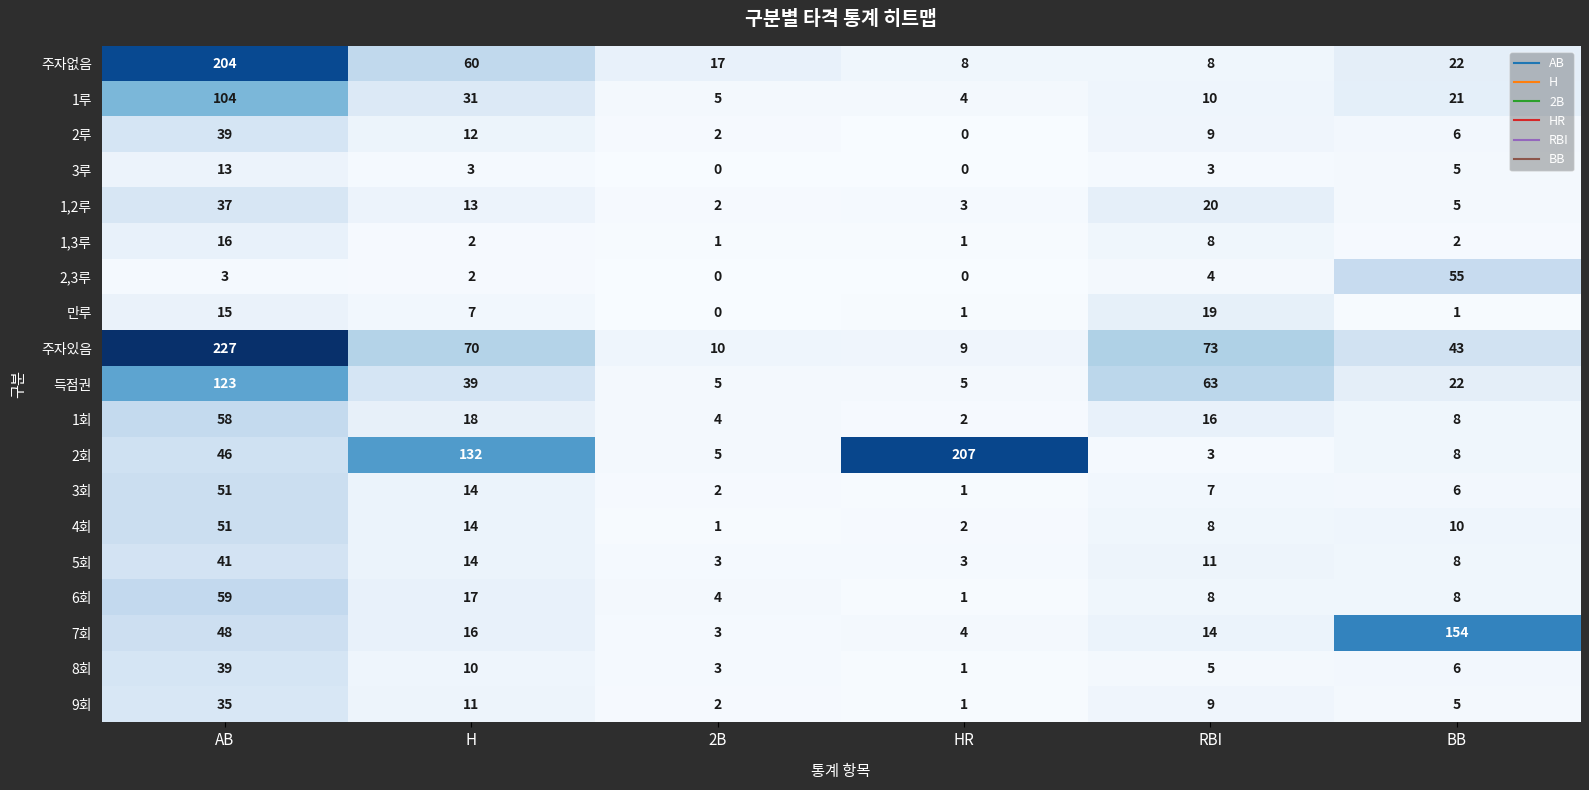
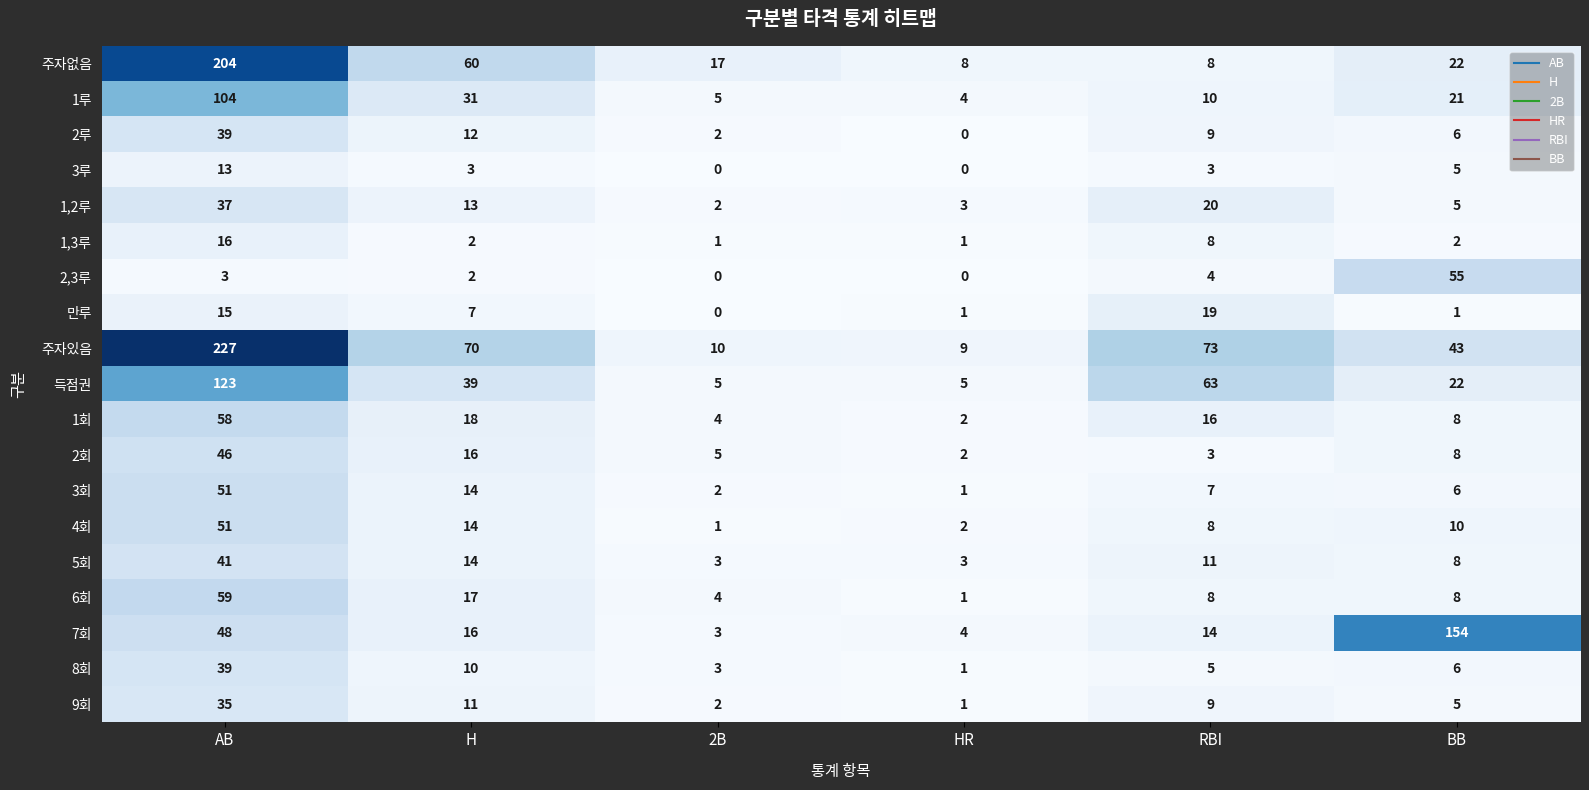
2회, H: 132 -> 16
2회, HR: 207 -> 2
